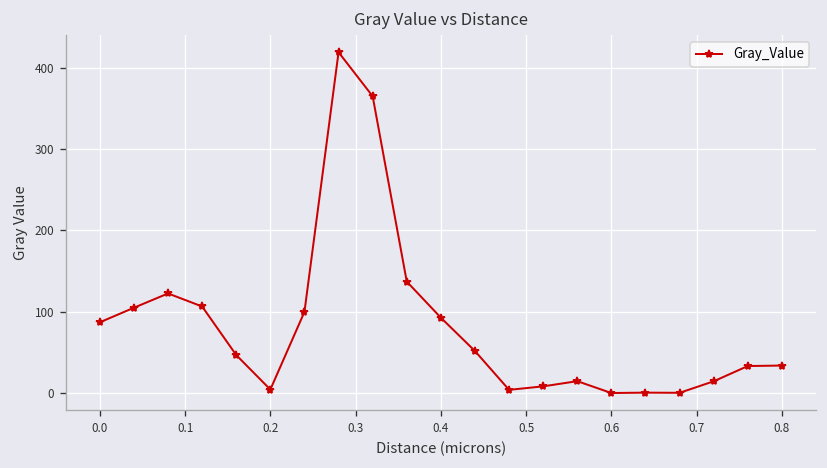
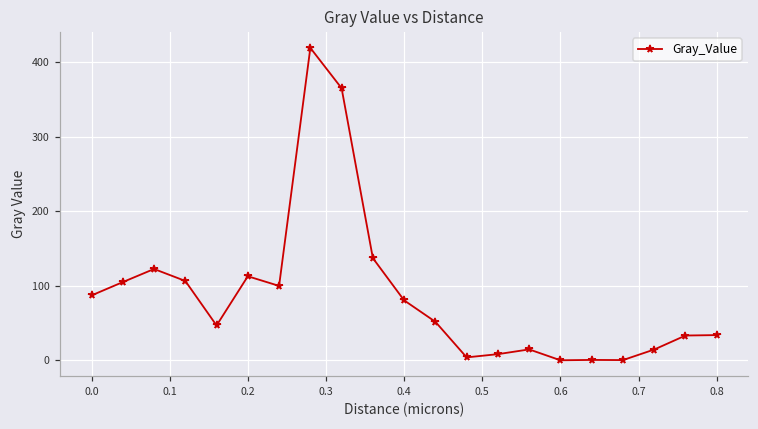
0.2: 0 -> 110
0.4: 90 -> 80
